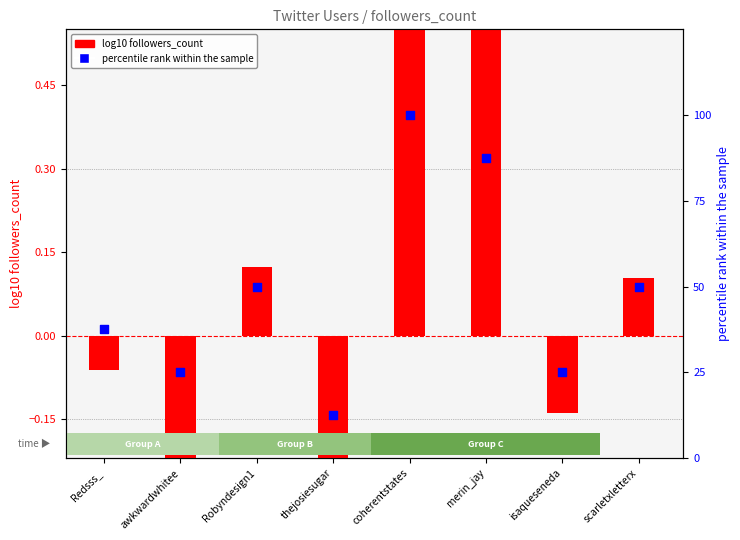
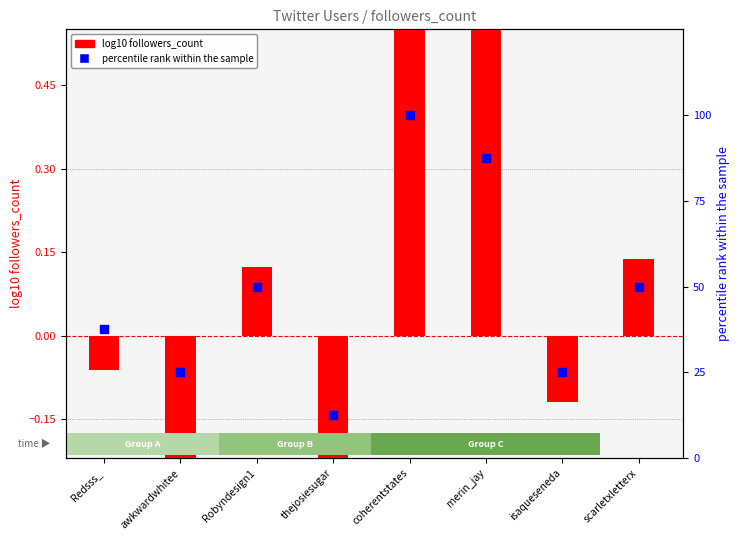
log10 followers_count, isaqueseneda: -0.14 -> -0.12
log10 followers_count, scarletxletterx: 0.10 -> 0.14
